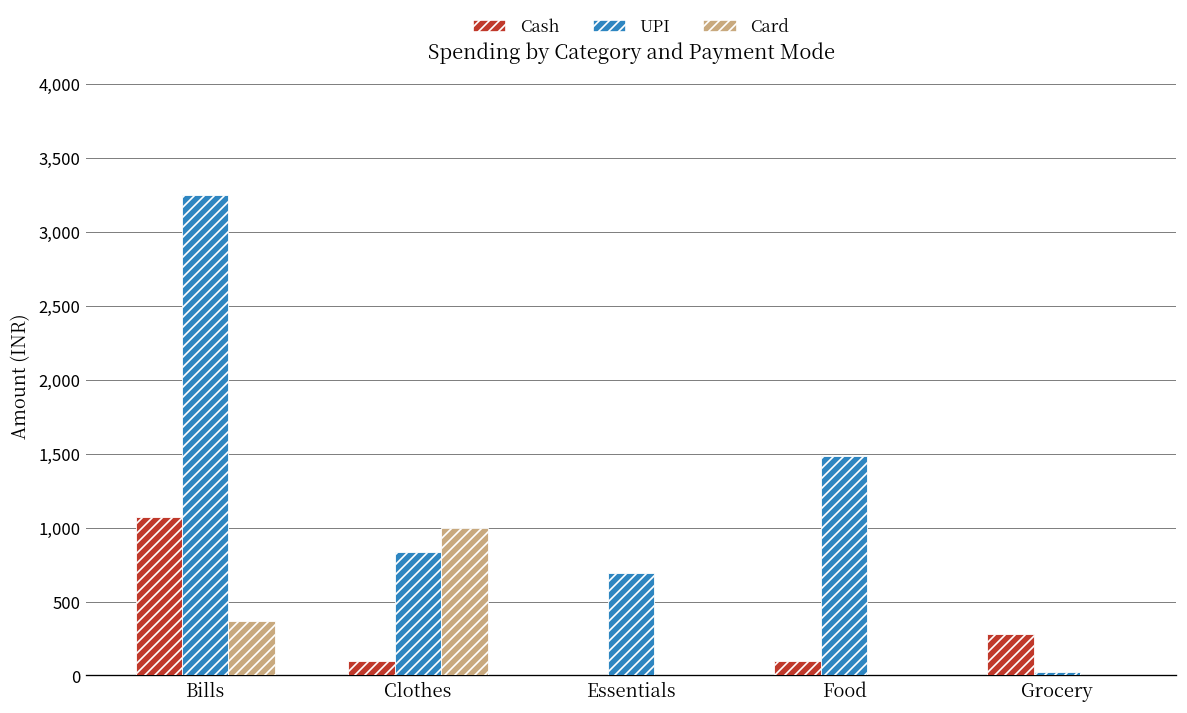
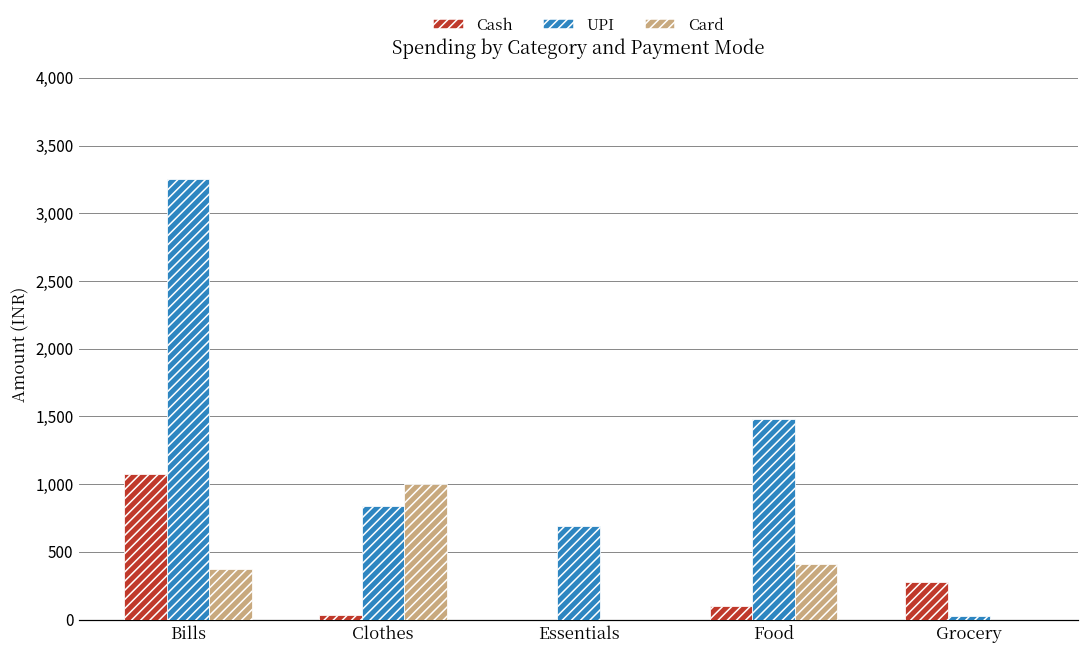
Cash, Clothes: 100 -> 30
Card, Food: 0 -> 410
